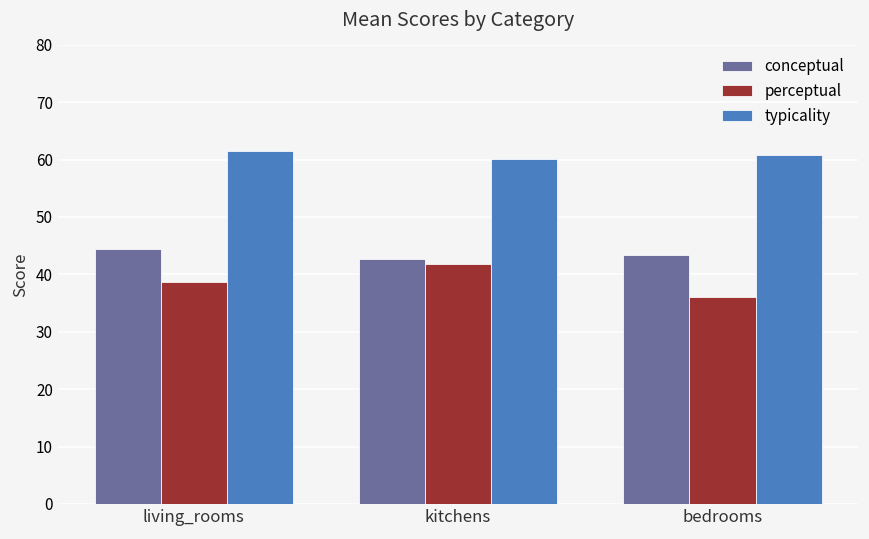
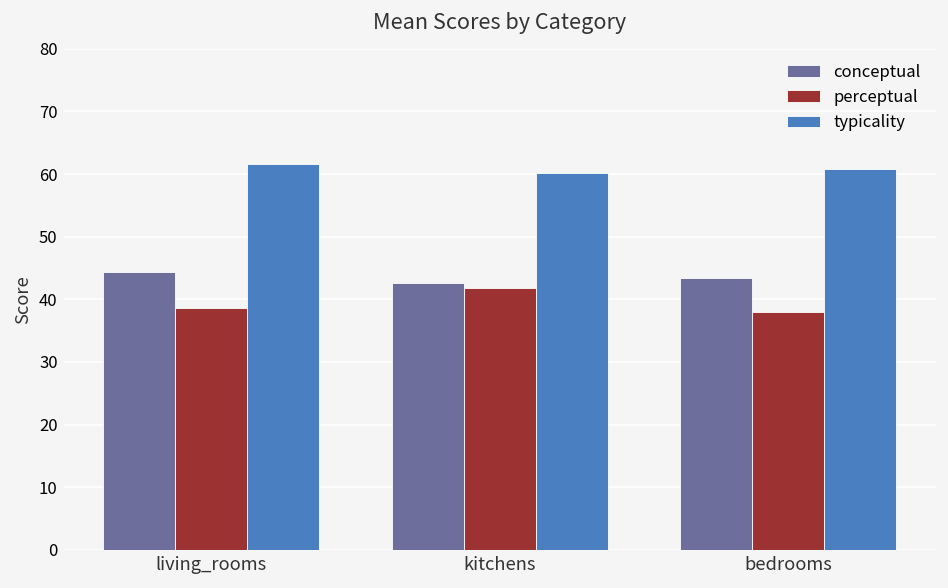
perceptual, bedrooms: 36 -> 38
